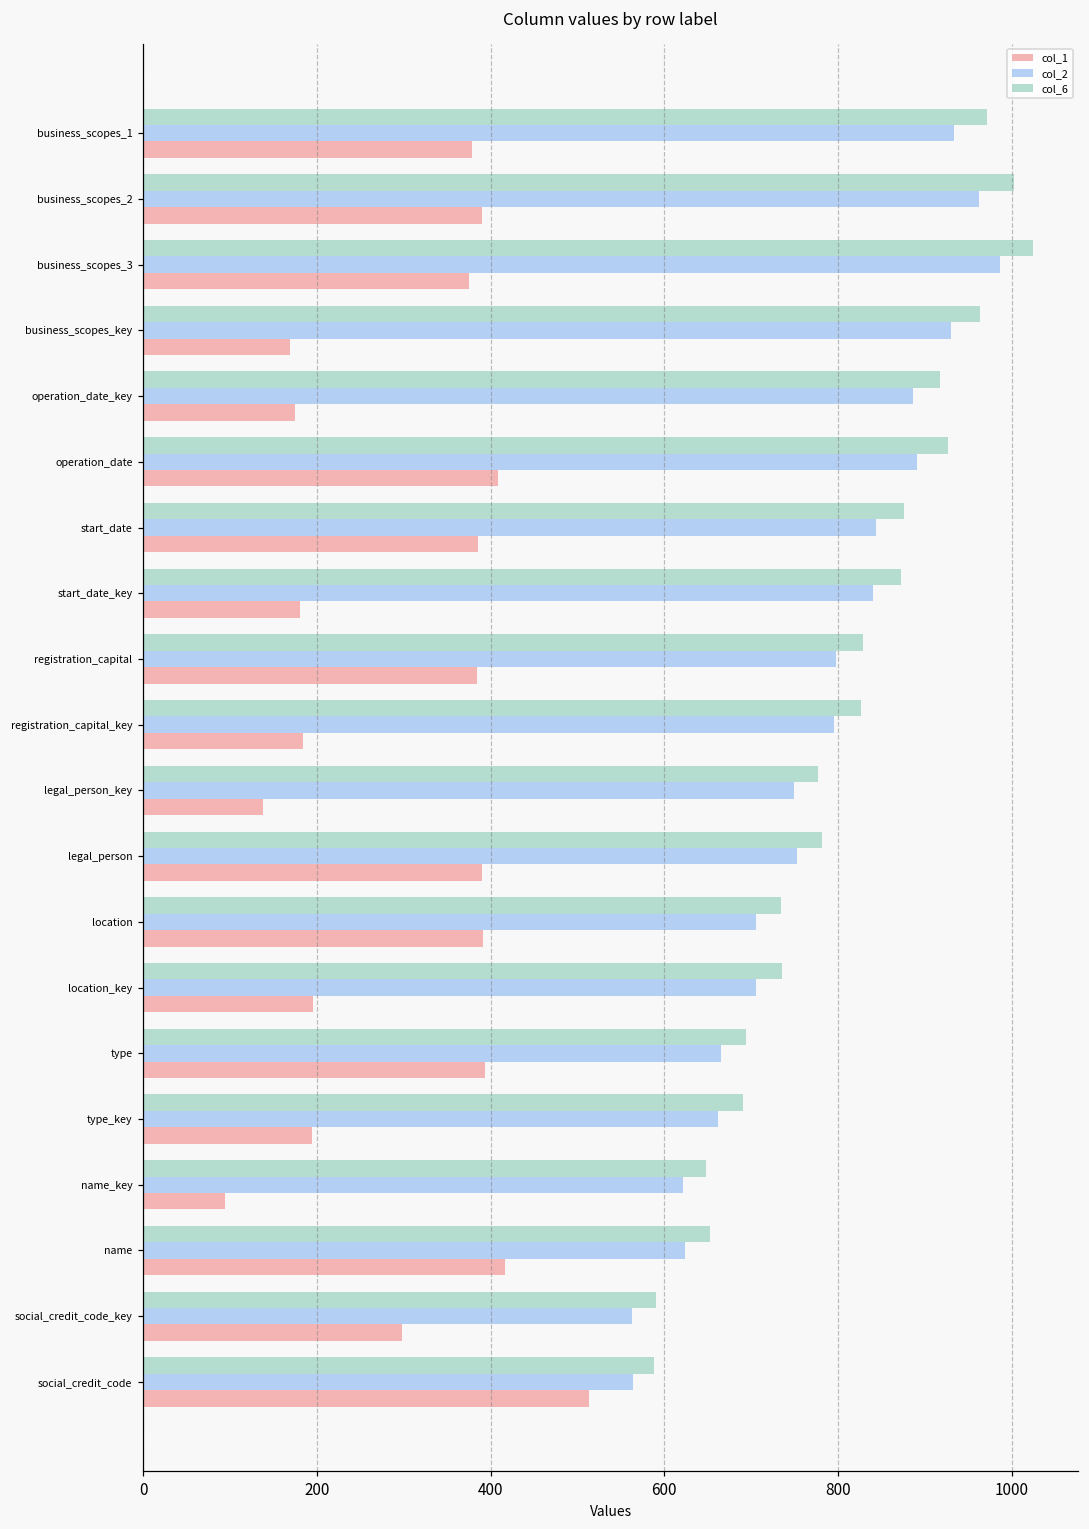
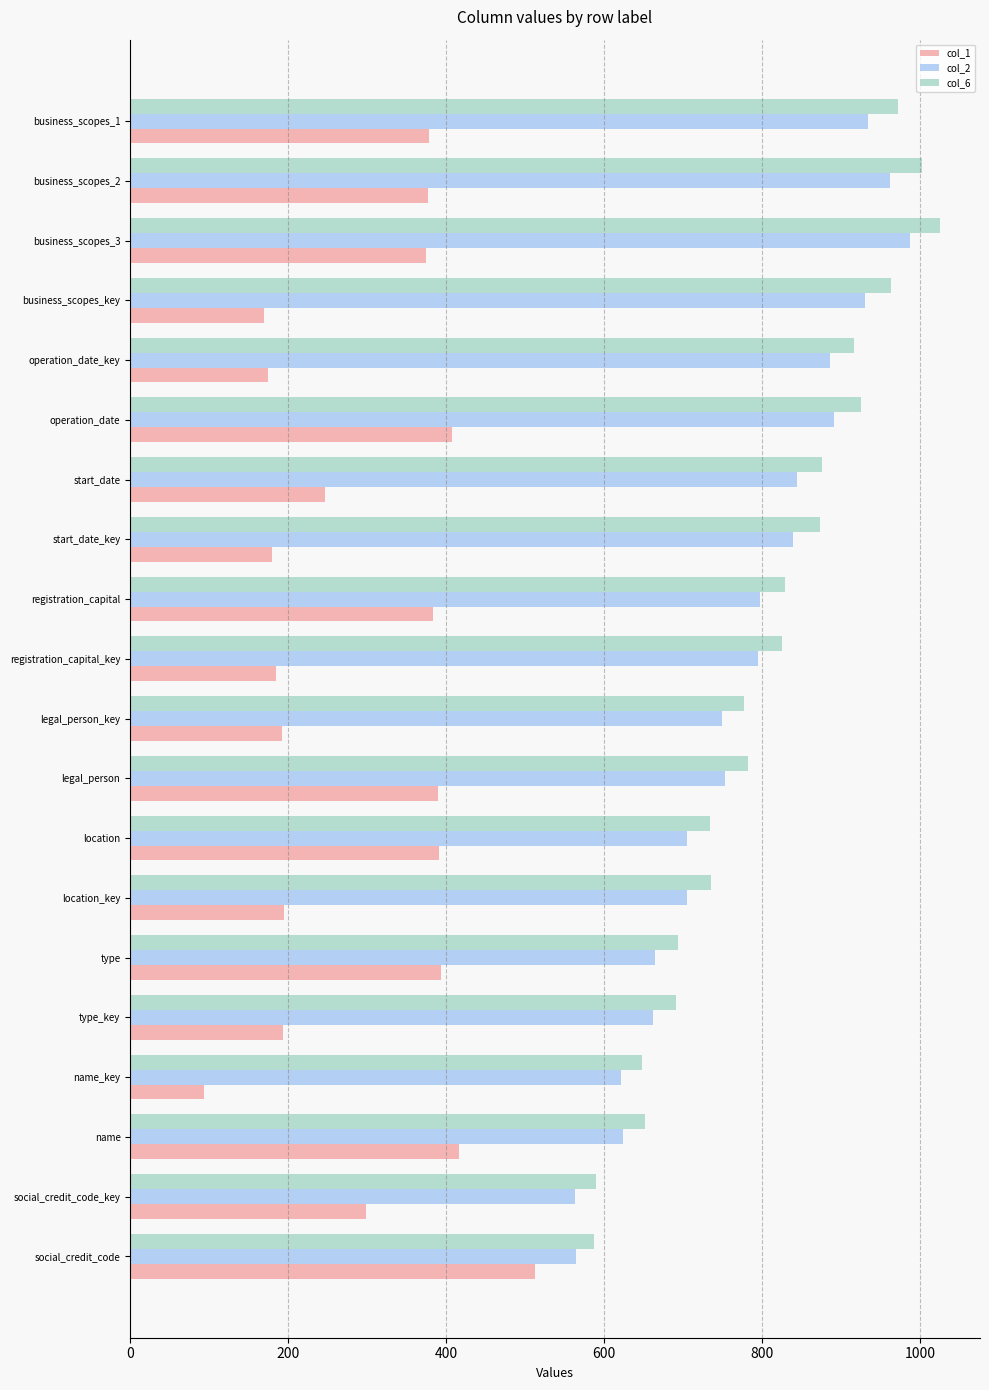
col_1, business_scopes_2: 390 -> 380
col_1, start_date: 390 -> 250
col_1, legal_person_key: 140 -> 190
